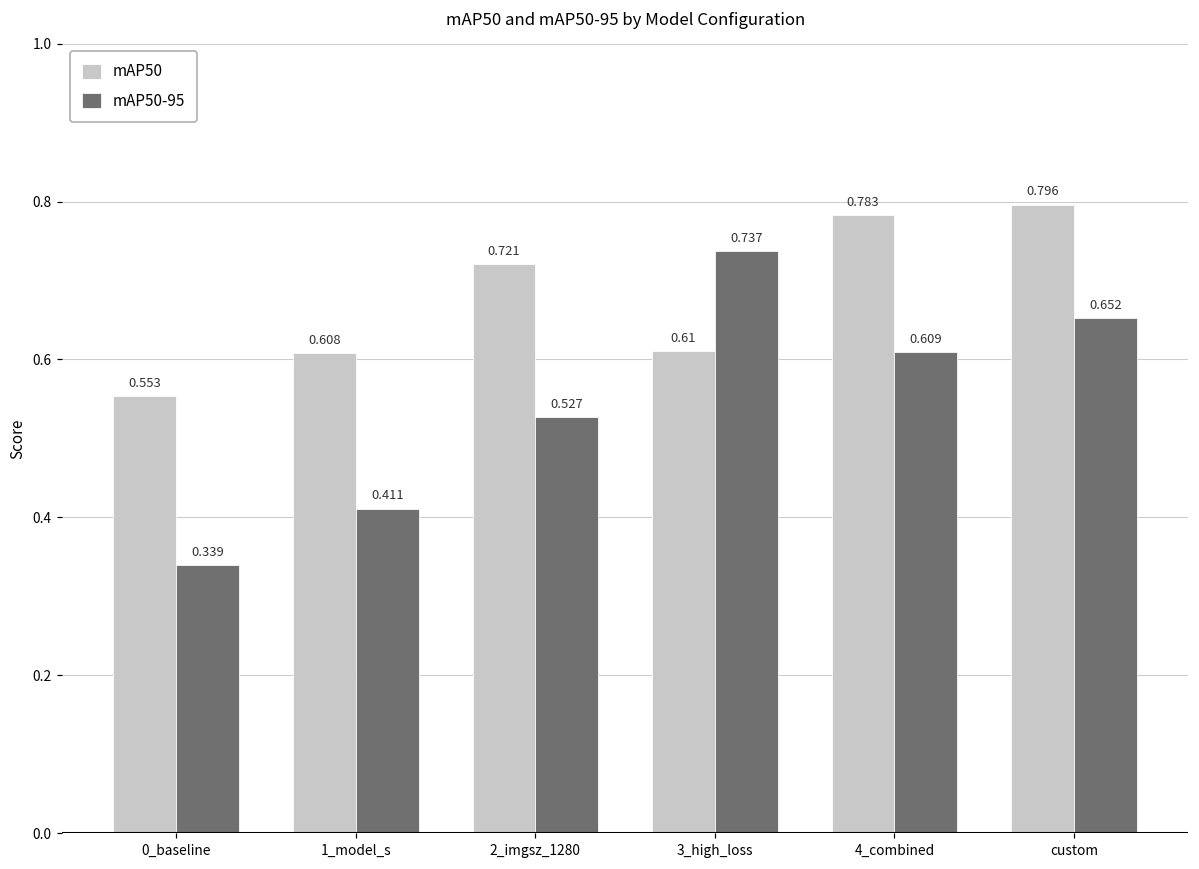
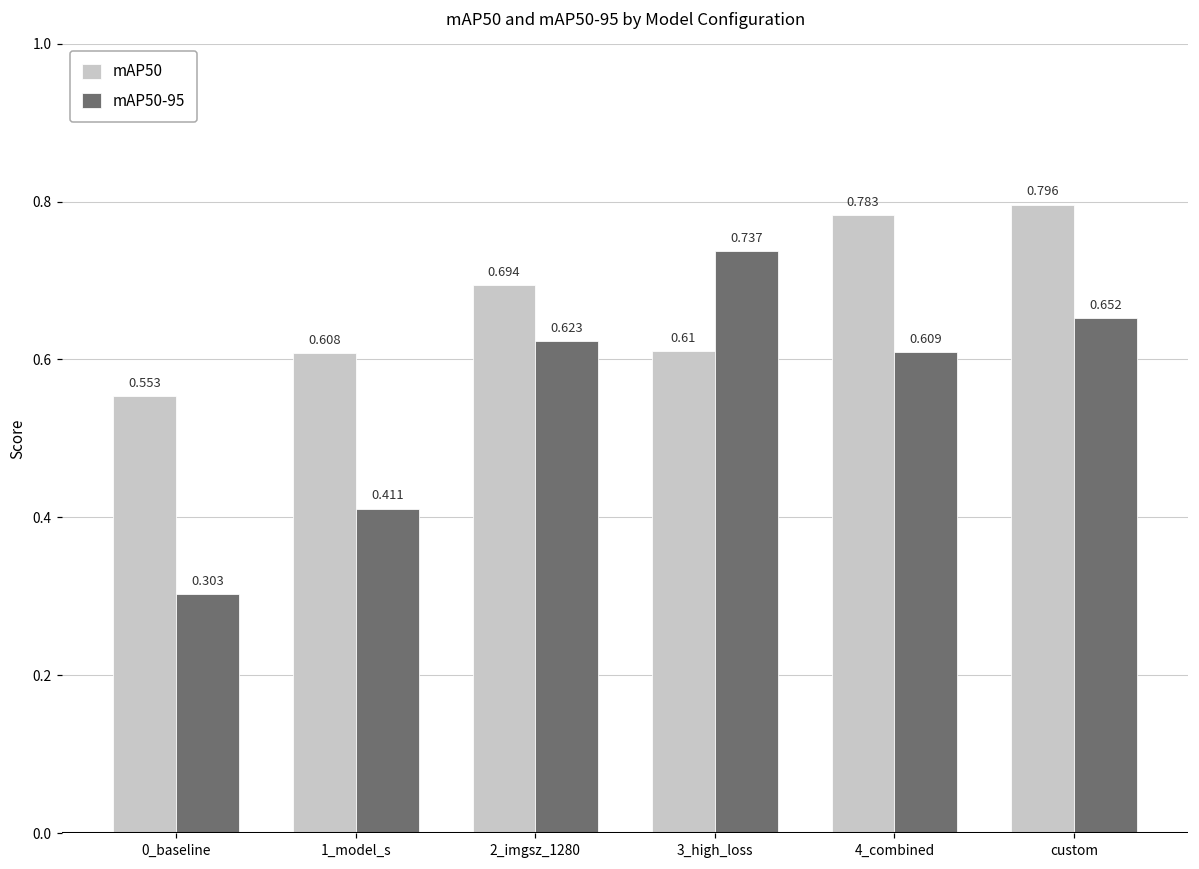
mAP50-95, 0_baseline: 0.339 -> 0.303
mAP50, 2_imgsz_1280: 0.721 -> 0.694
mAP50-95, 2_imgsz_1280: 0.527 -> 0.623
